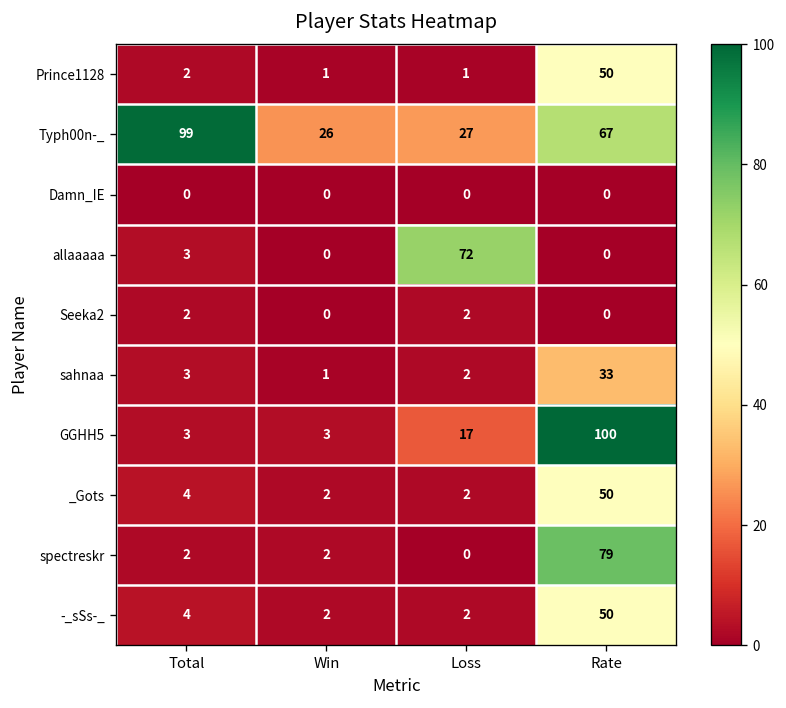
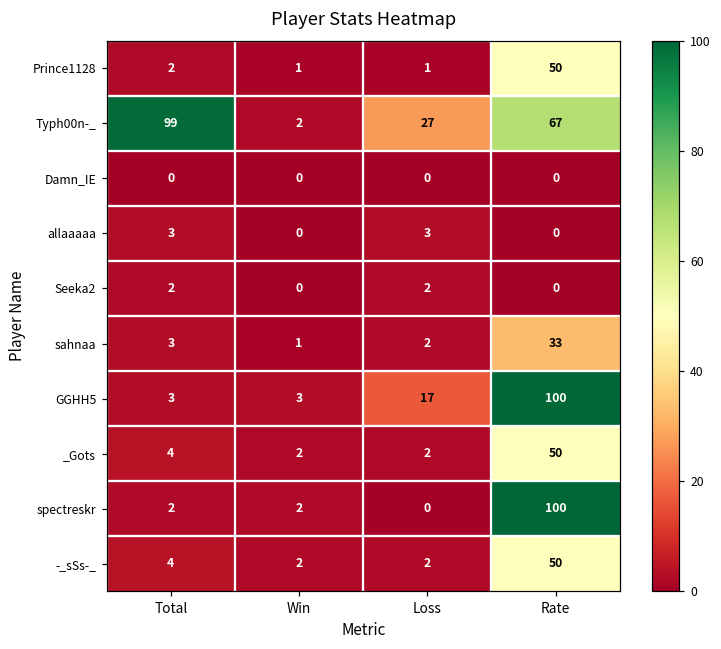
Typh00n-_, Win: 26 -> 2
allaaaaa, Loss: 72 -> 3
spectreskr, Rate: 79 -> 100
